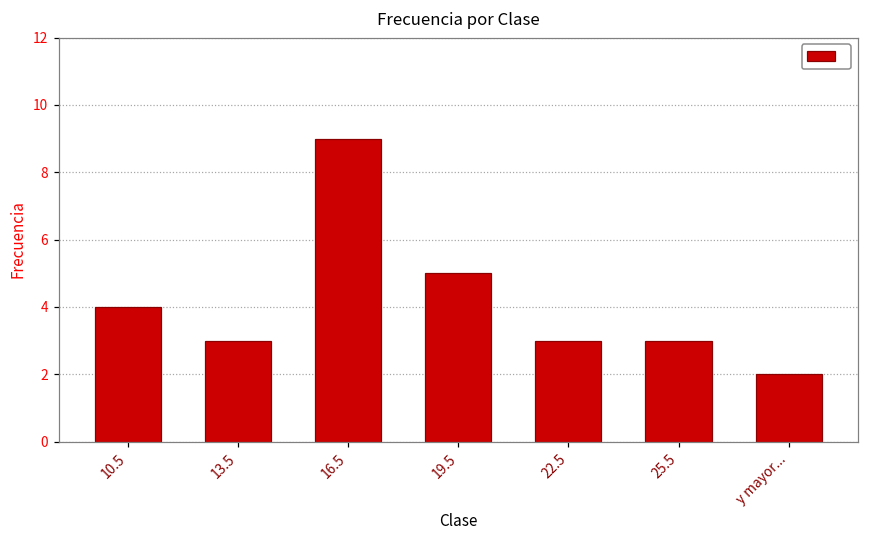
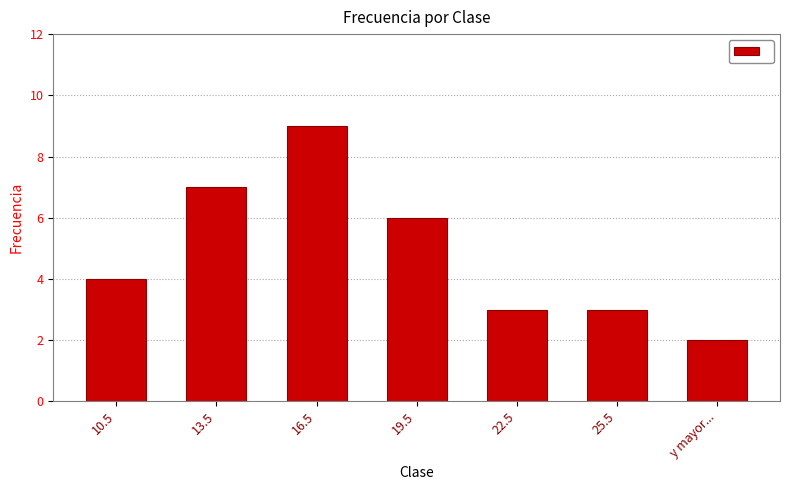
13.5: 3 -> 7
19.5: 5 -> 6
